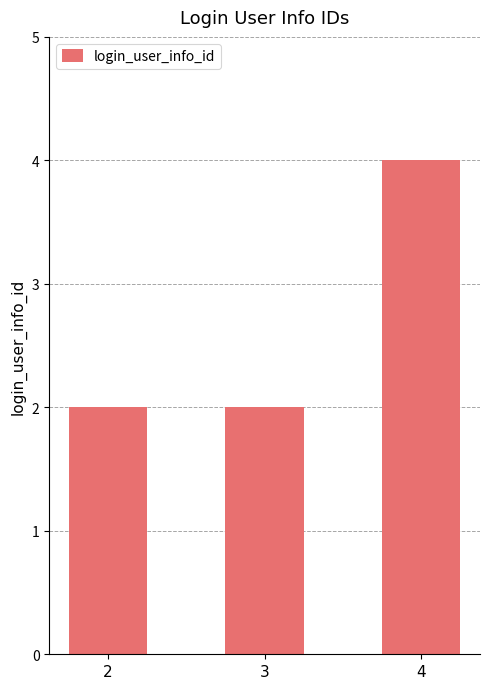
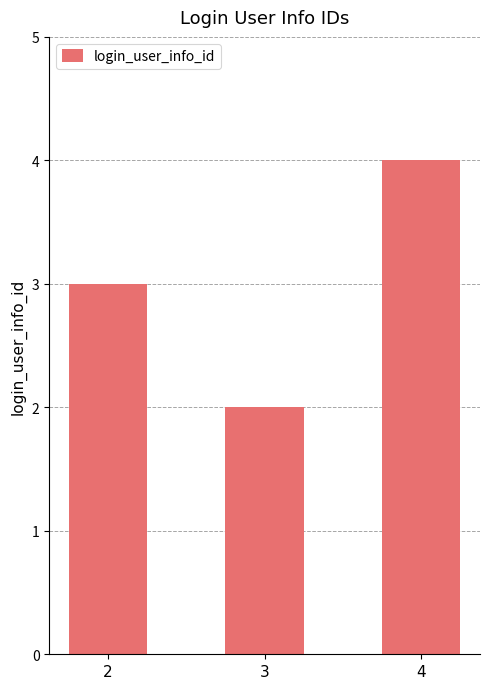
2: 2 -> 3
